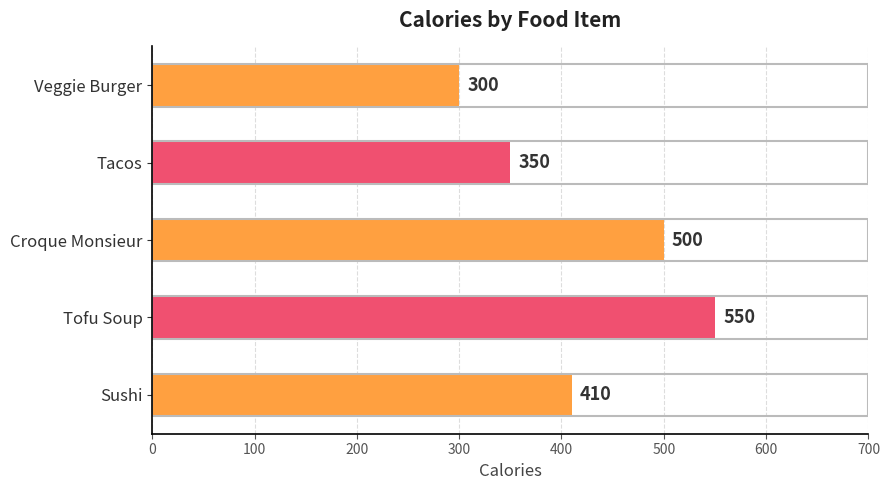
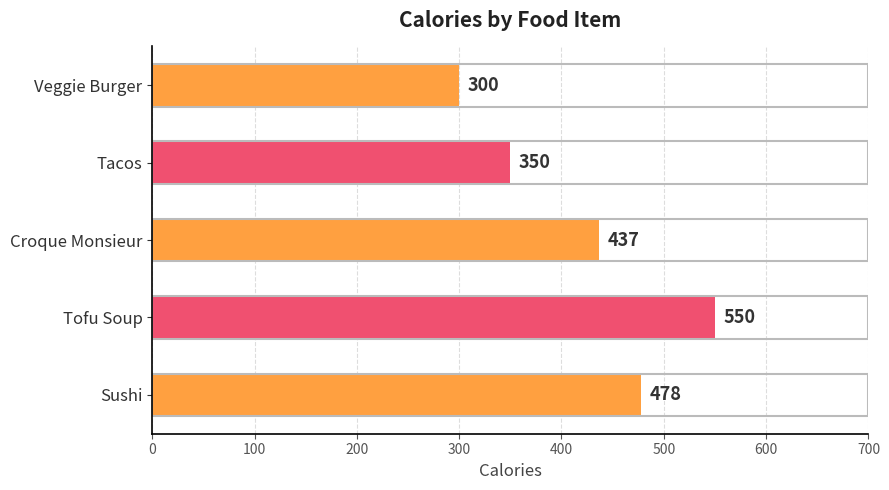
Croque Monsieur: 500 -> 437
Sushi: 410 -> 478
